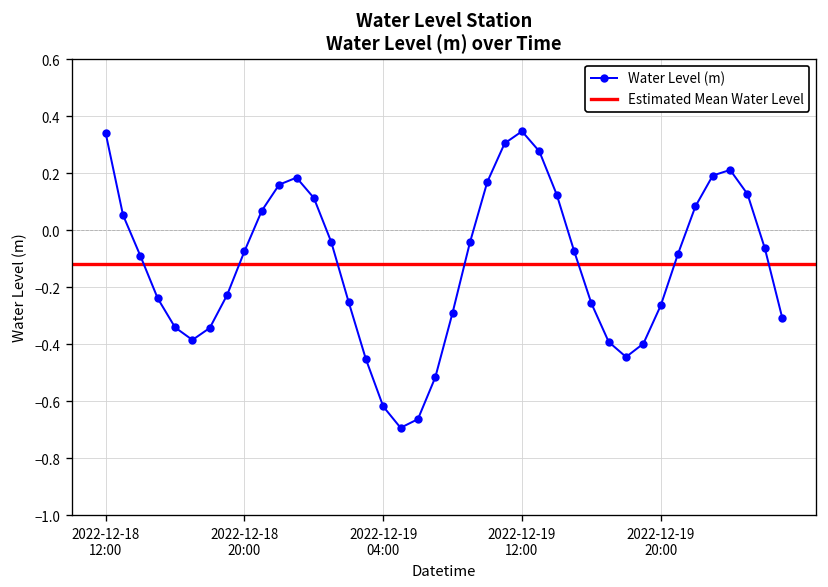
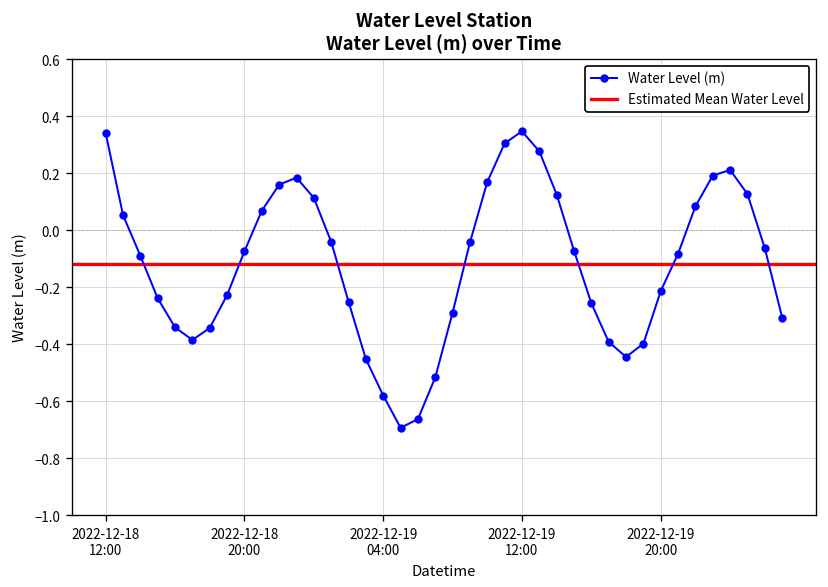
2022-12-19 04:00: -0.62 -> -0.58
2022-12-19 20:00: -0.26 -> -0.21
